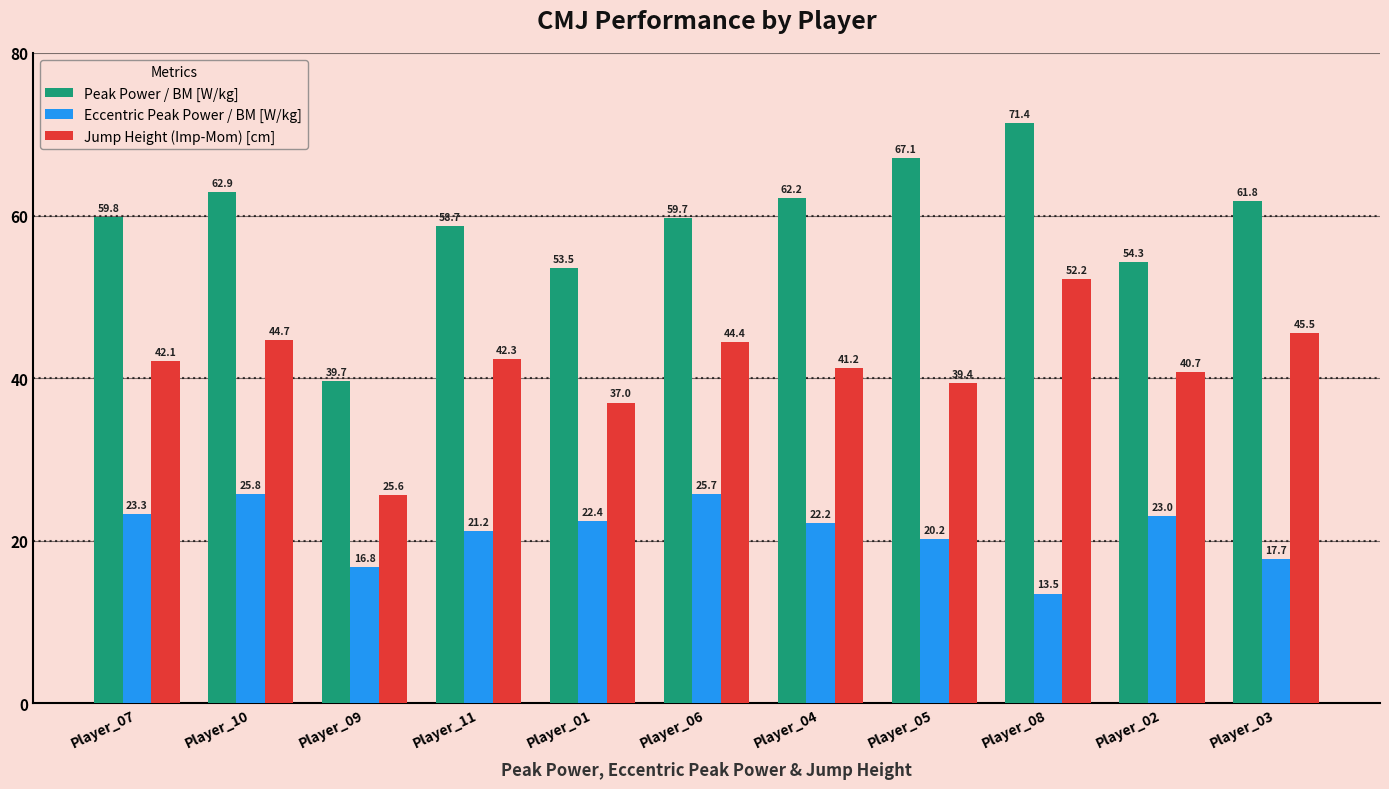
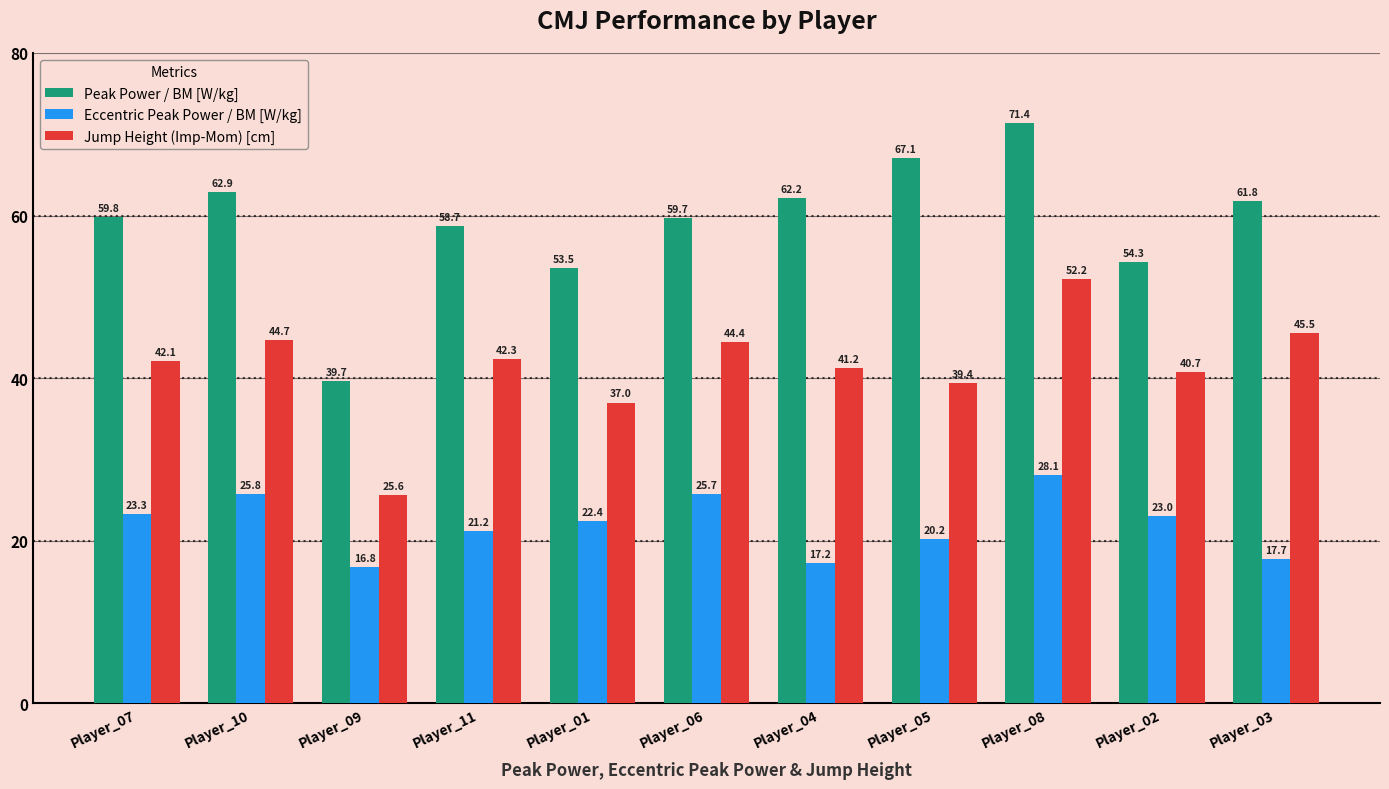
Eccentric Peak Power / BM [W/kg], Player_04: 22.2 -> 17.2
Eccentric Peak Power / BM [W/kg], Player_08: 13.5 -> 28.1
